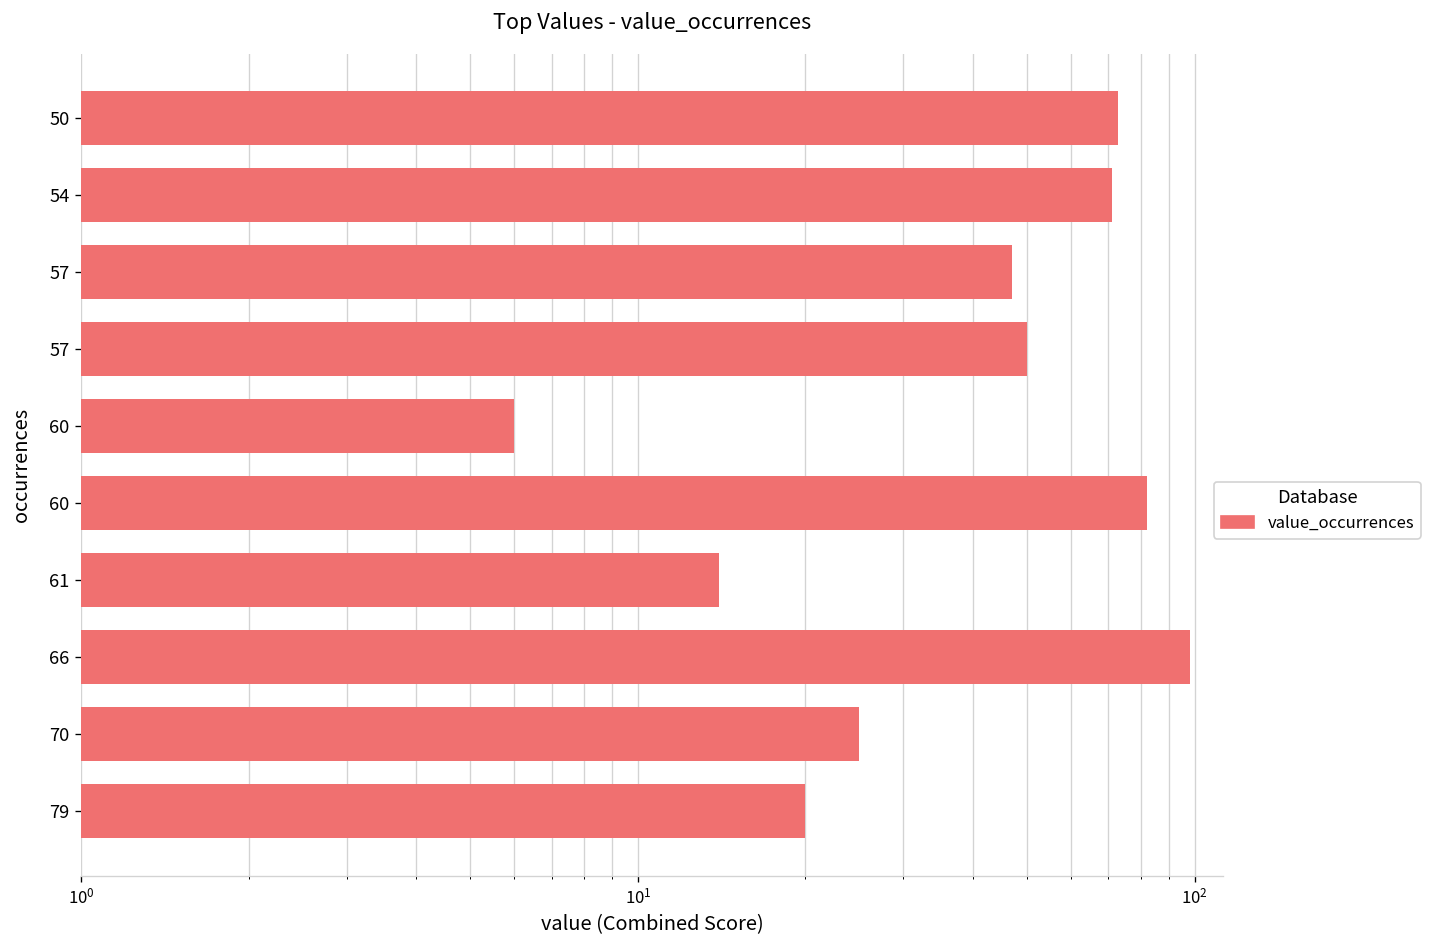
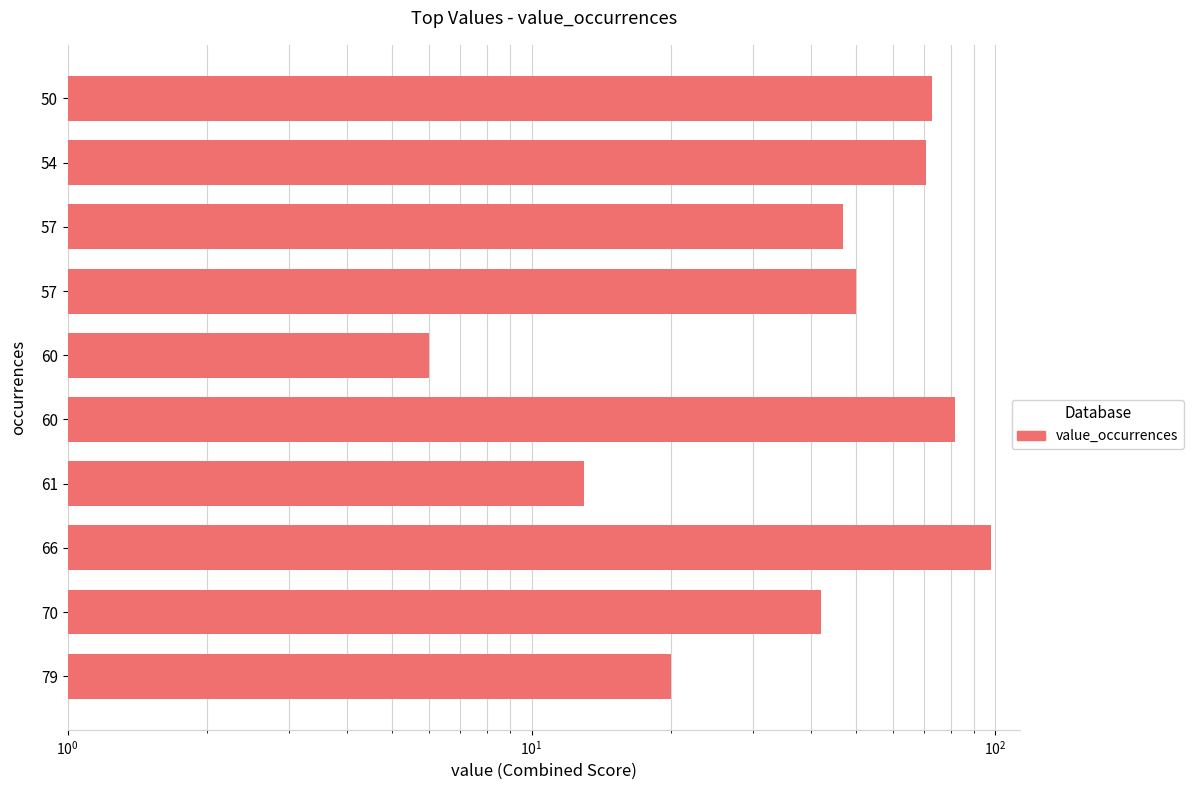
61: 14 -> 13
70: 25 -> 42
